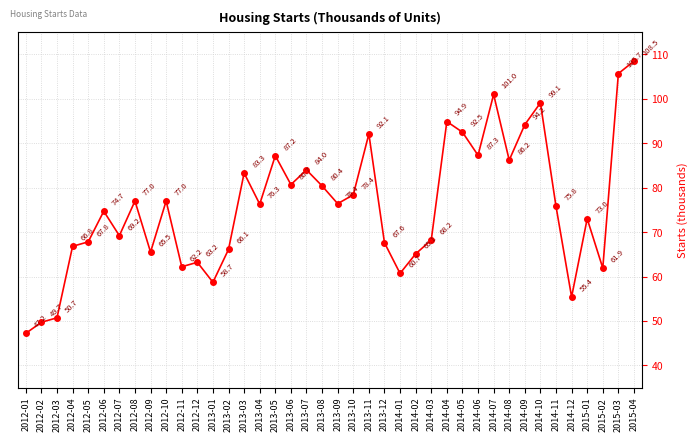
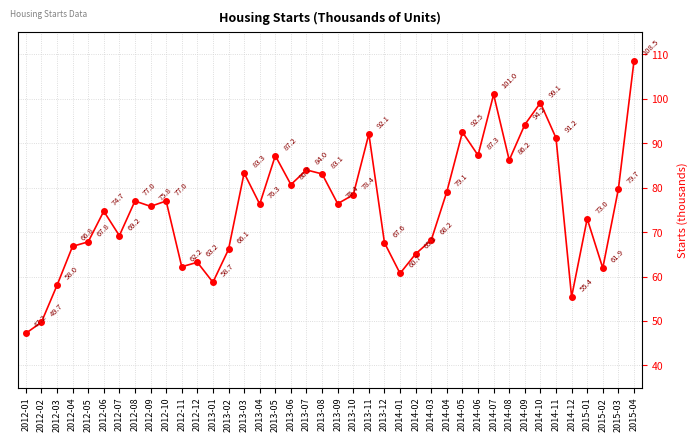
2012-03: 50.7 -> 58.0
2012-09: 65.5 -> 75.8
2013-08: 80.4 -> 83.1
2014-04: 94.9 -> 79.1
2014-11: 75.8 -> 91.2
2015-03: 105.7 -> 79.7
